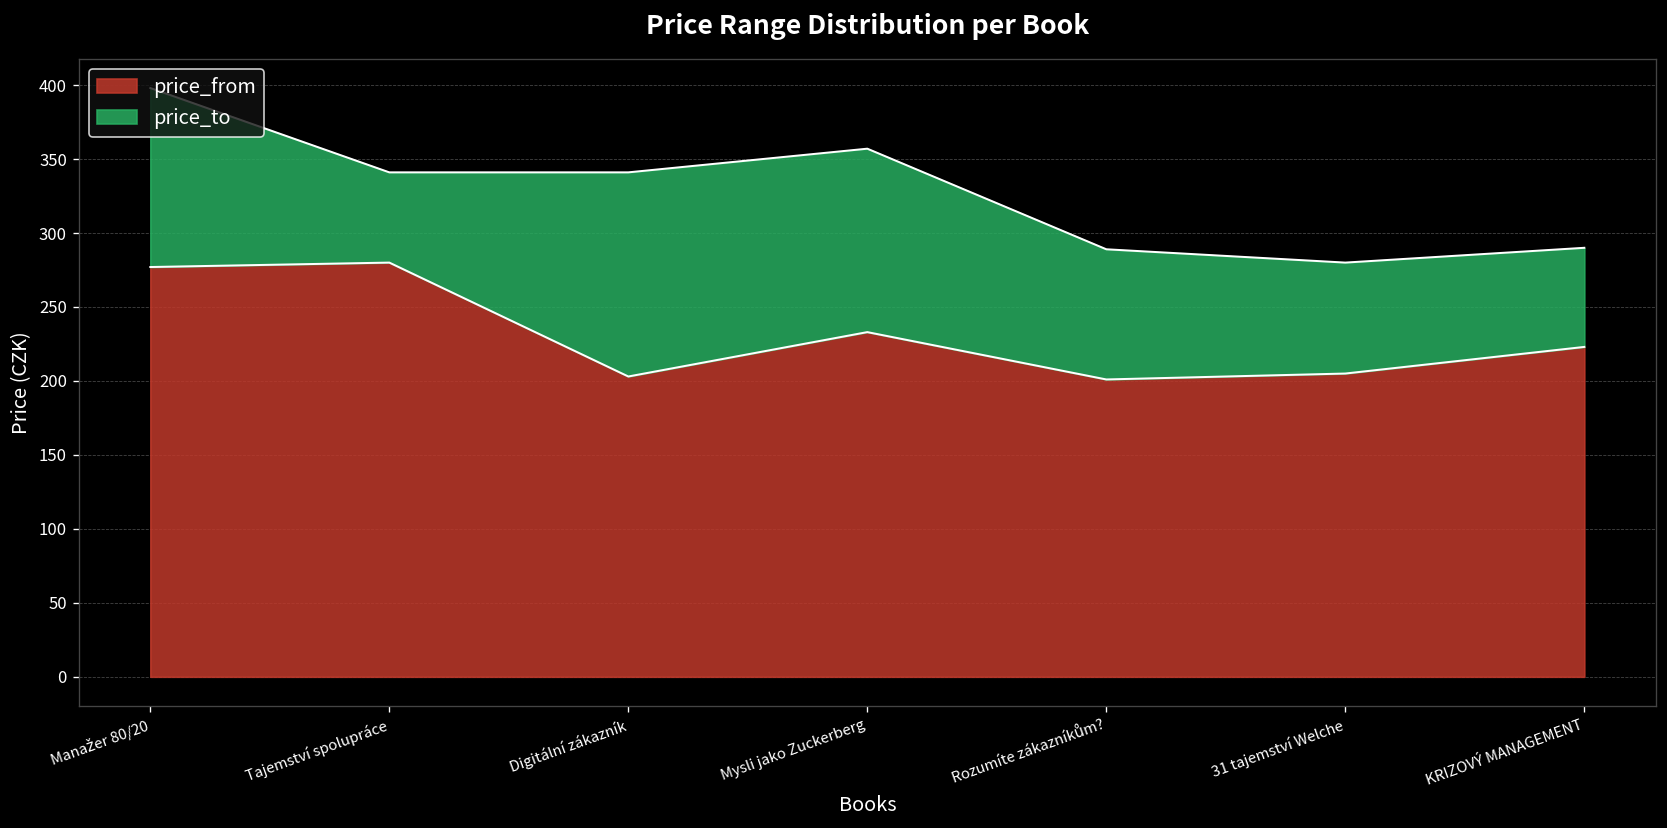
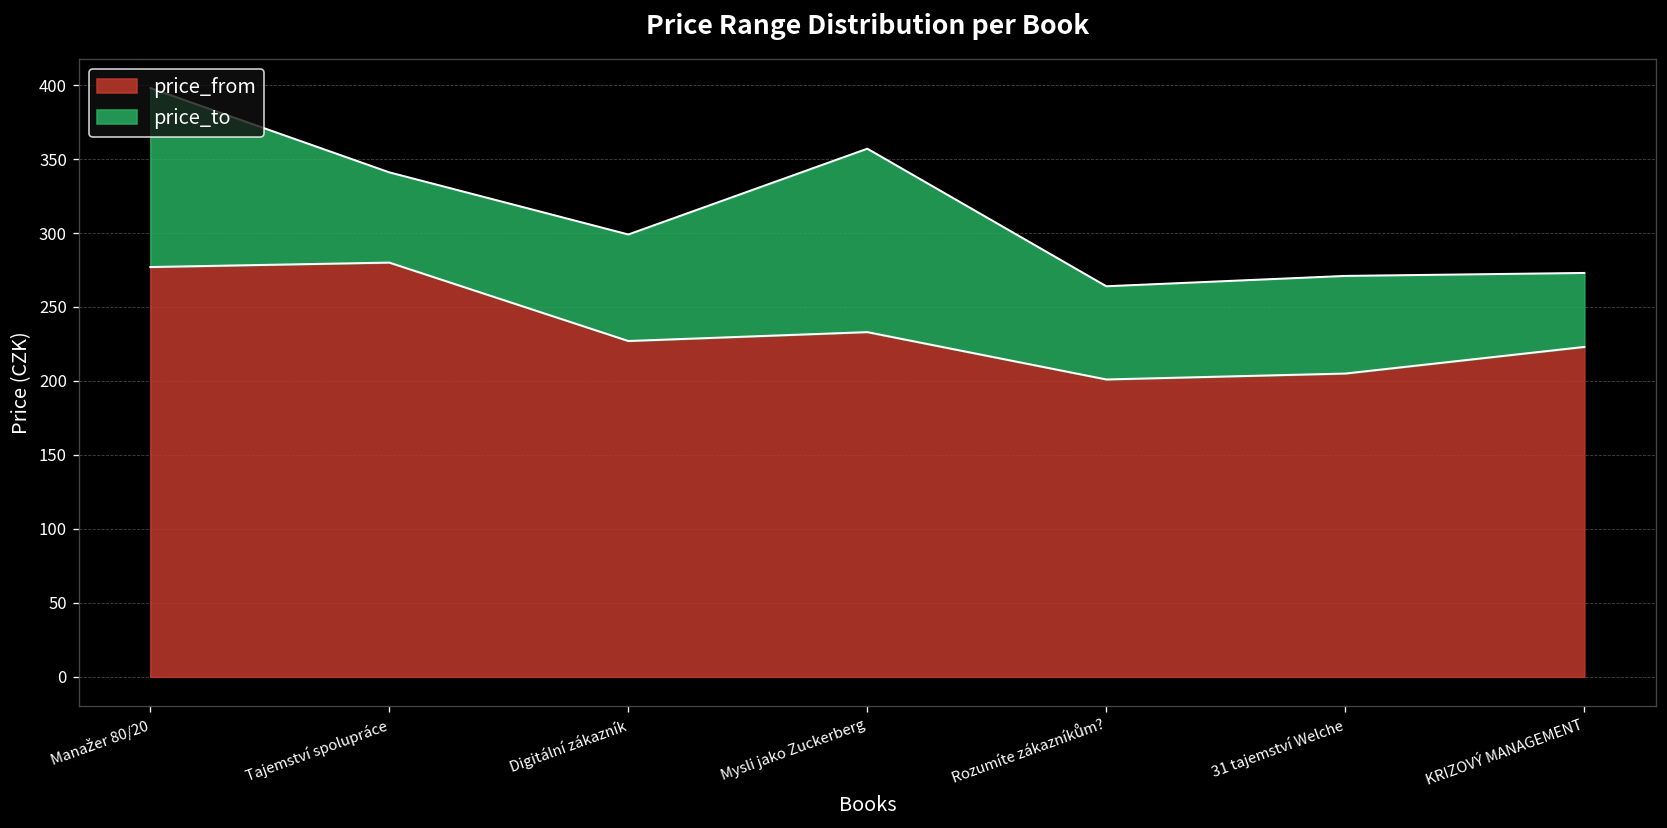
price_from, Digitální zákazník: 203 -> 227
price_to, Digitální zákazník: 341 -> 299
price_to, Rozumíte zákazníkům?: 289 -> 264
price_to, 31 tajemství Welche: 280 -> 271
price_to, KRIZOVÝ MANAGEMENT: 290 -> 273
